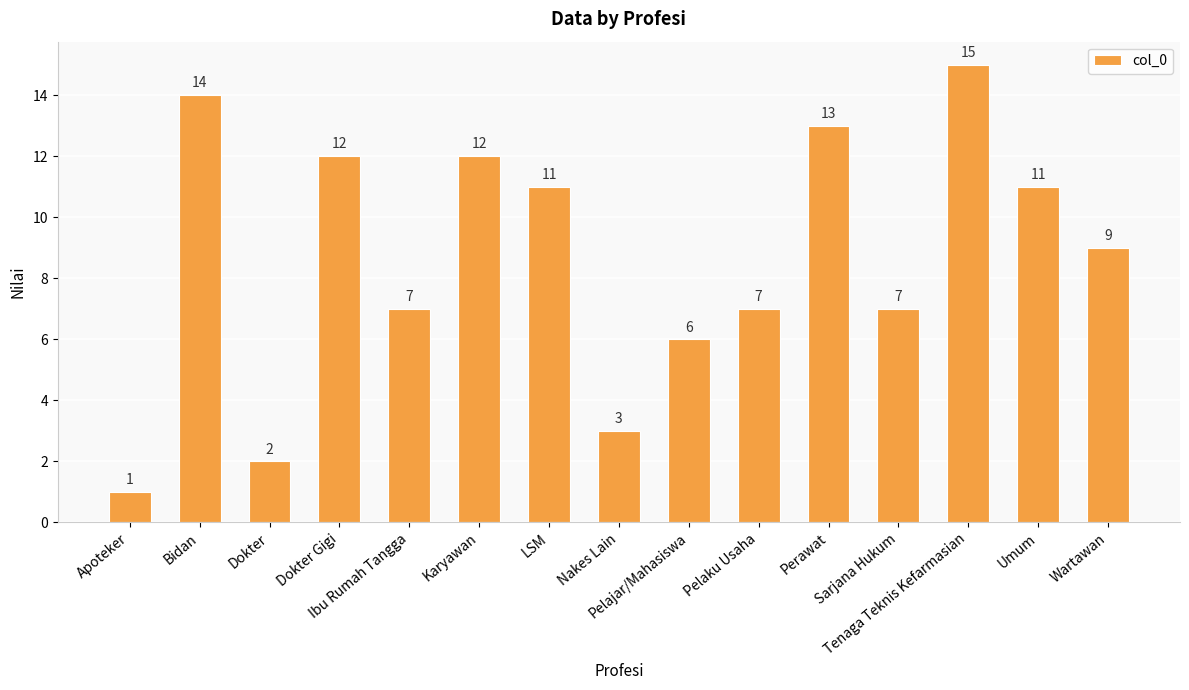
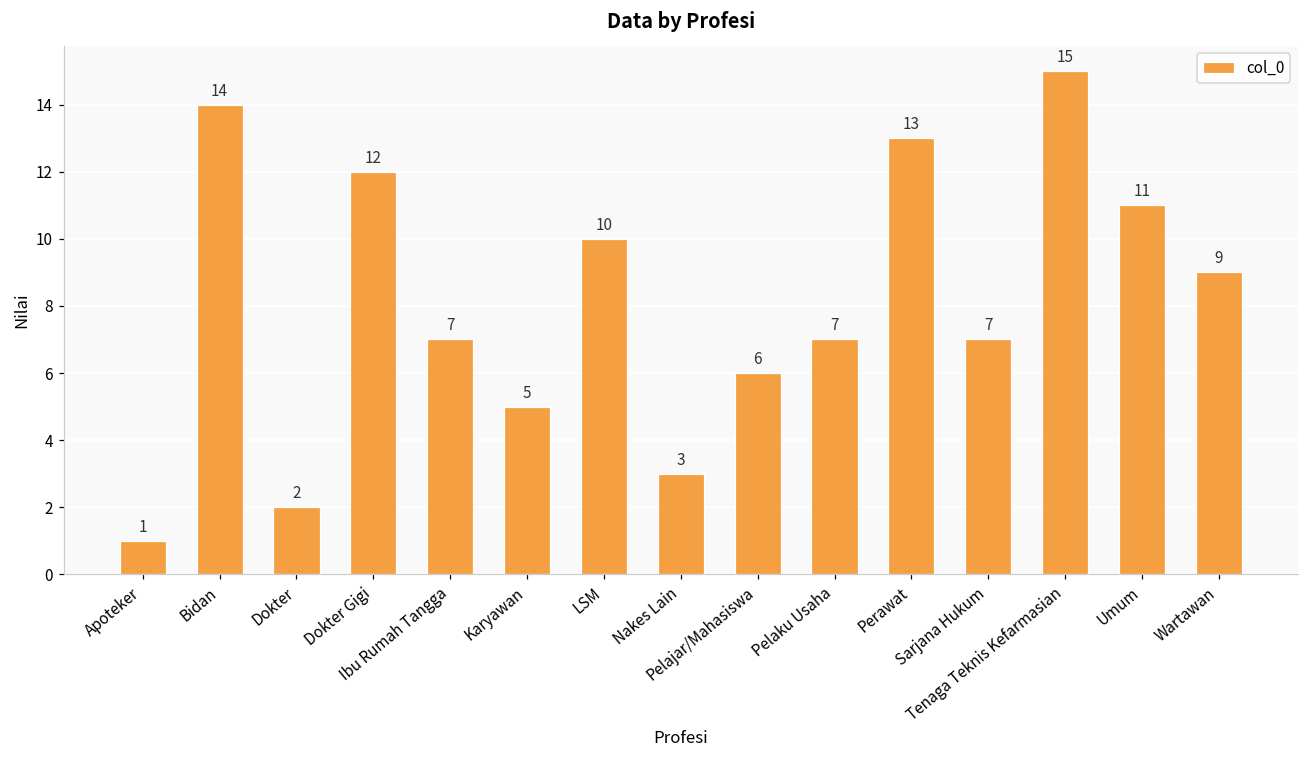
Karyawan: 12 -> 5
LSM: 11 -> 10
